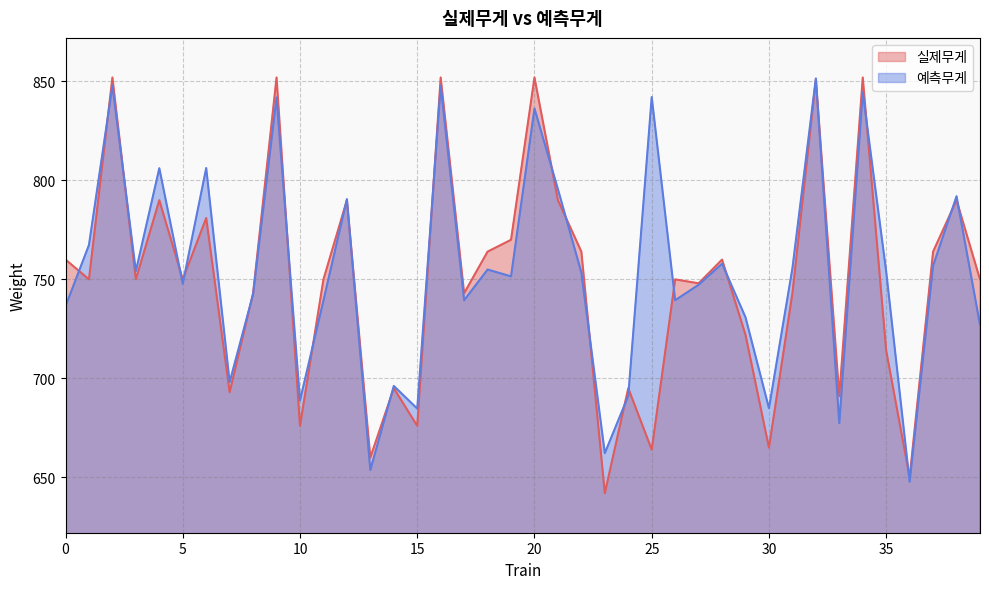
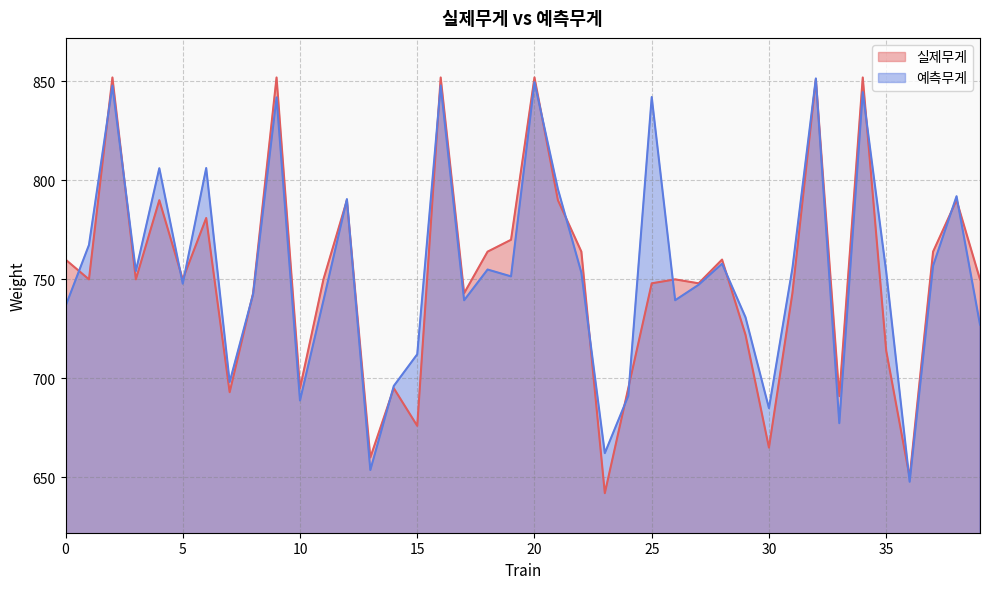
실제무게, 10: 676 -> 695
예측무게, 15: 685 -> 712
예측무게, 20: 836 -> 850
실제무게, 25: 664 -> 748
